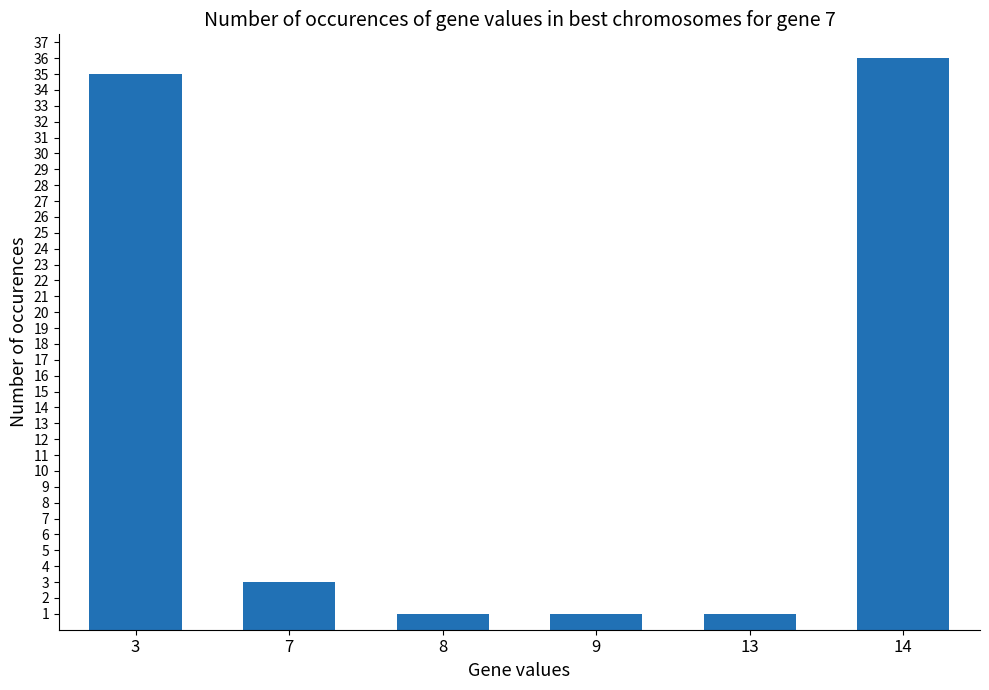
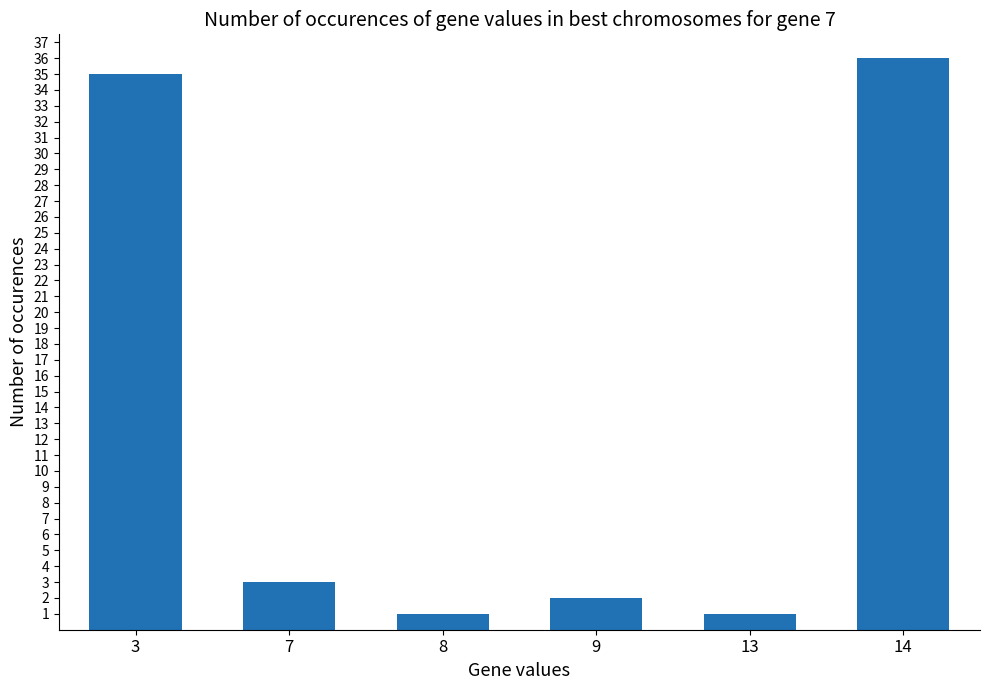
9: 1 -> 2
